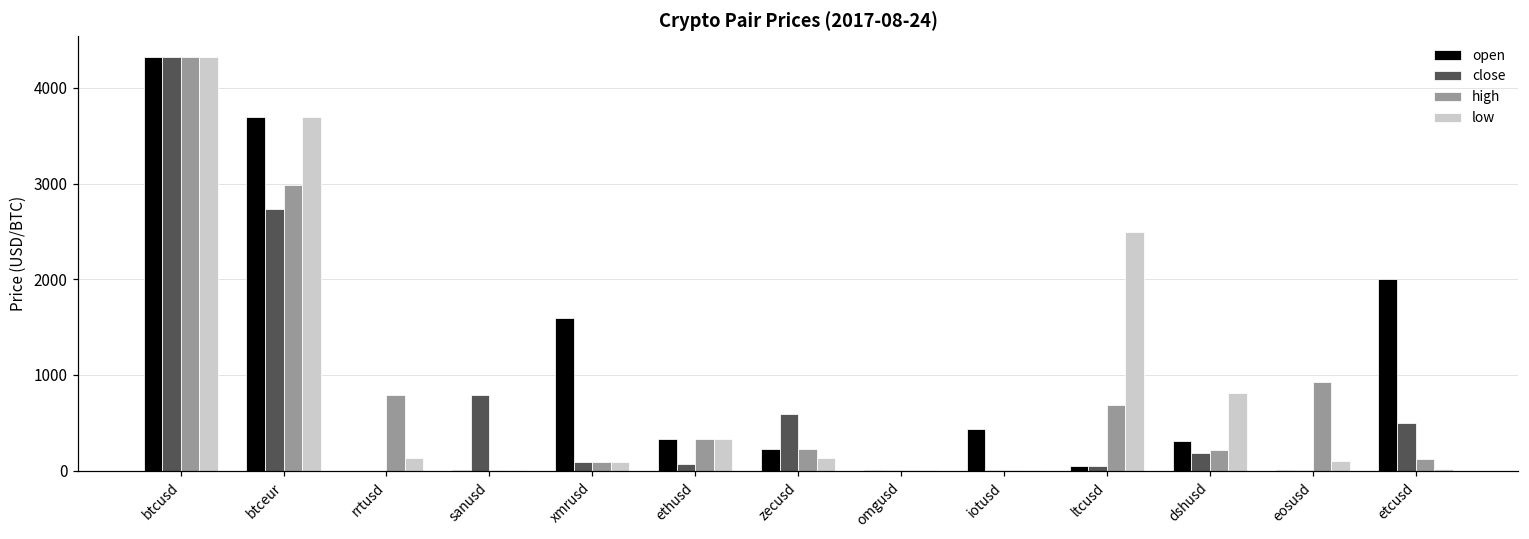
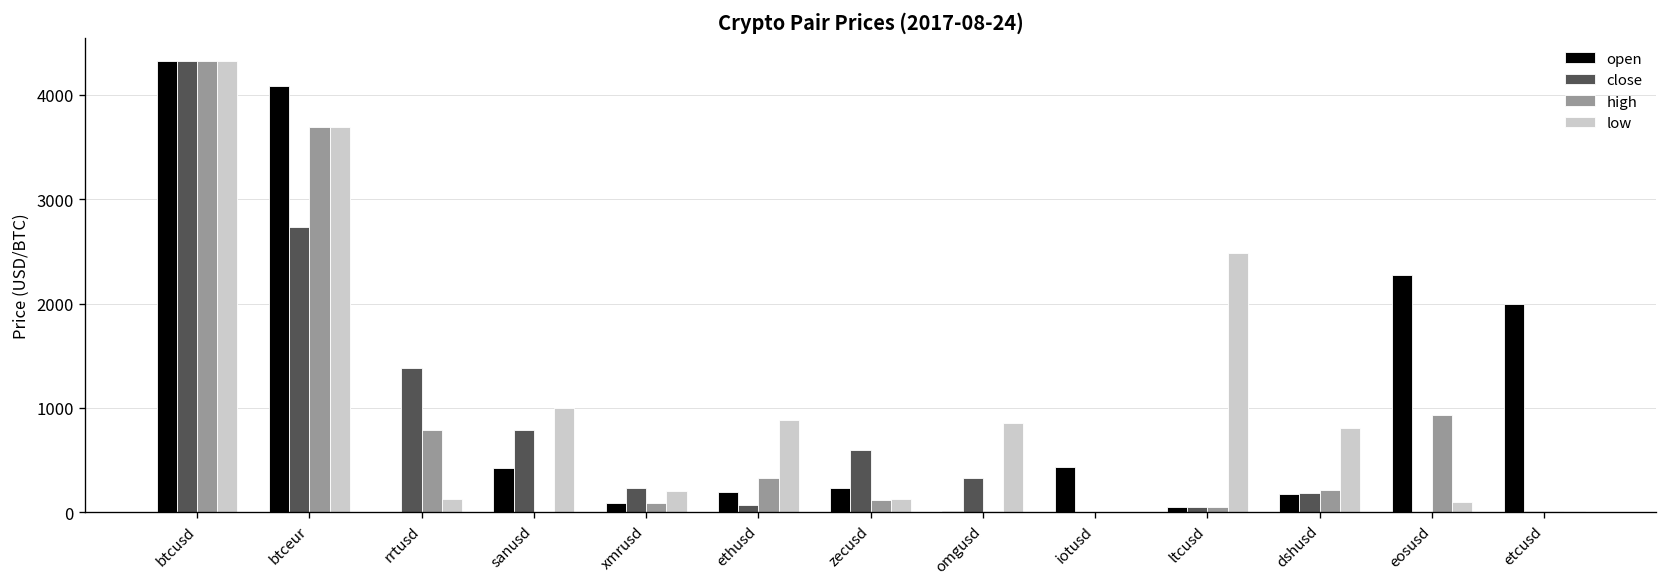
open, btceur: 3700 -> 4100
high, btceur: 3000 -> 3700
close, rrtusd: 0 -> 1400
open, sanusd: 0 -> 400
low, sanusd: 0 -> 1000
open, xmrusd: 1600 -> 100
close, xmrusd: 100 -> 200
low, xmrusd: 100 -> 200
open, ethusd: 300 -> 200
low, ethusd: 300 -> 900
high, zecusd: 200 -> 100
close, omgusd: 0 -> 300
low, omgusd: 0 -> 900
high, ltcusd: 700 -> 0
open, dshusd: 300 -> 200
open, eosusd: 0 -> 2300
close, etcusd: 500 -> 0
high, etcusd: 100 -> 0
